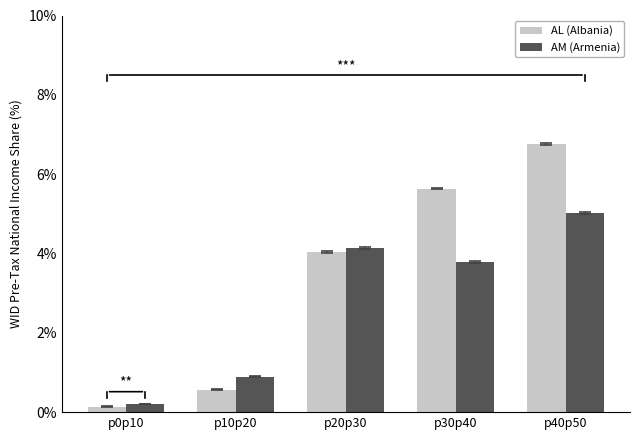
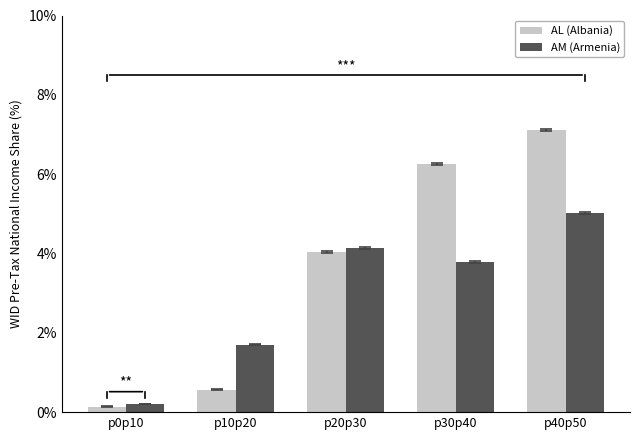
AM (Armenia), p10p20: 0.9% -> 1.7%
AL (Albania), p30p40: 5.6% -> 6.3%
AL (Albania), p40p50: 6.8% -> 7.1%
